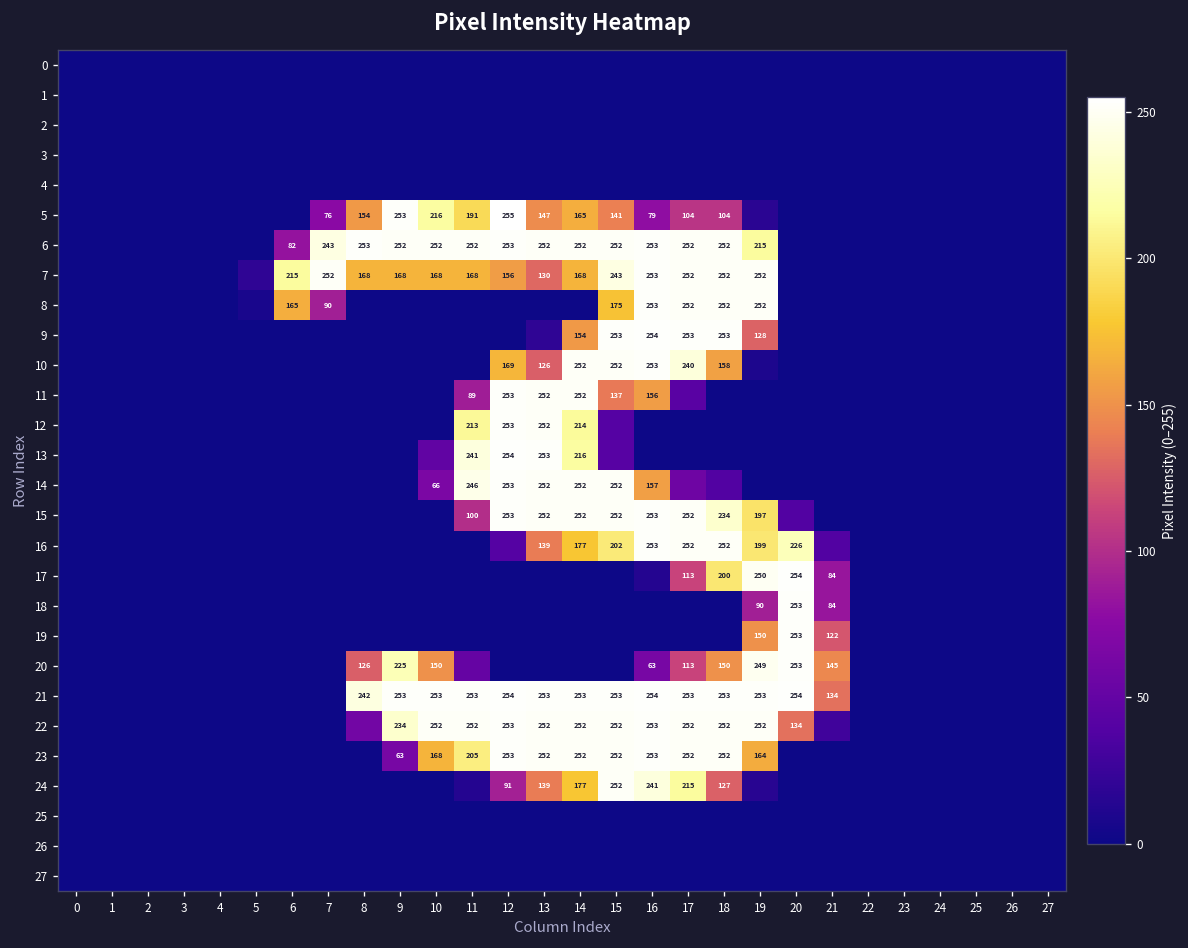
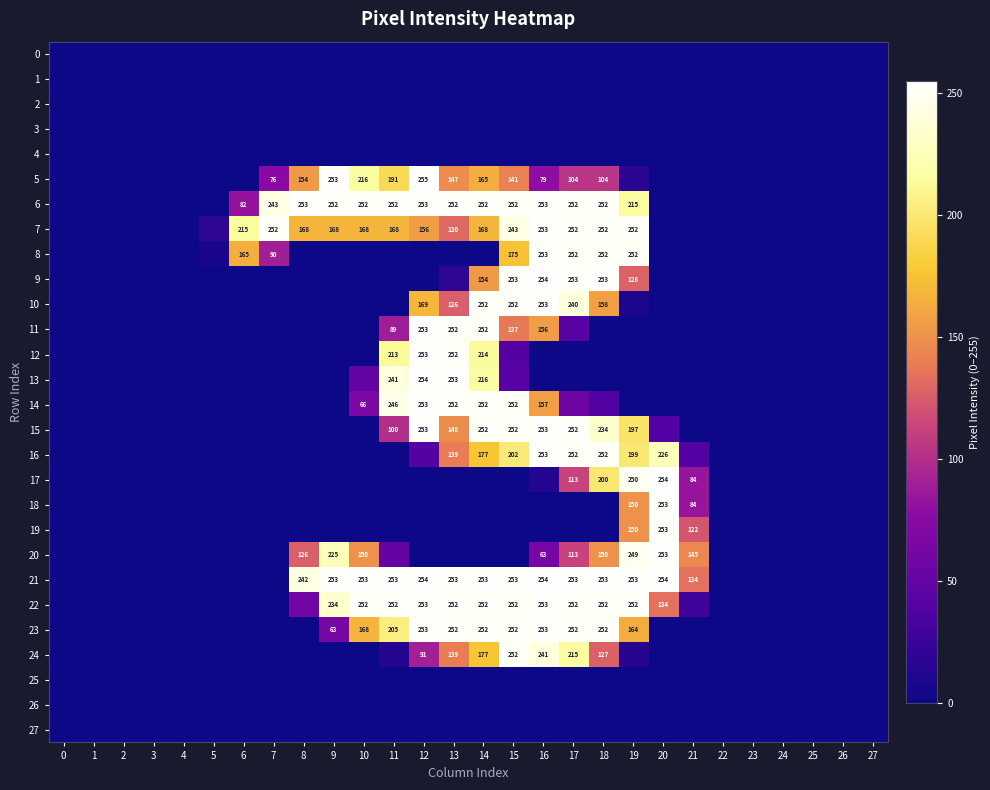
15, 13: 252 -> 148
18, 19: 90 -> 150
